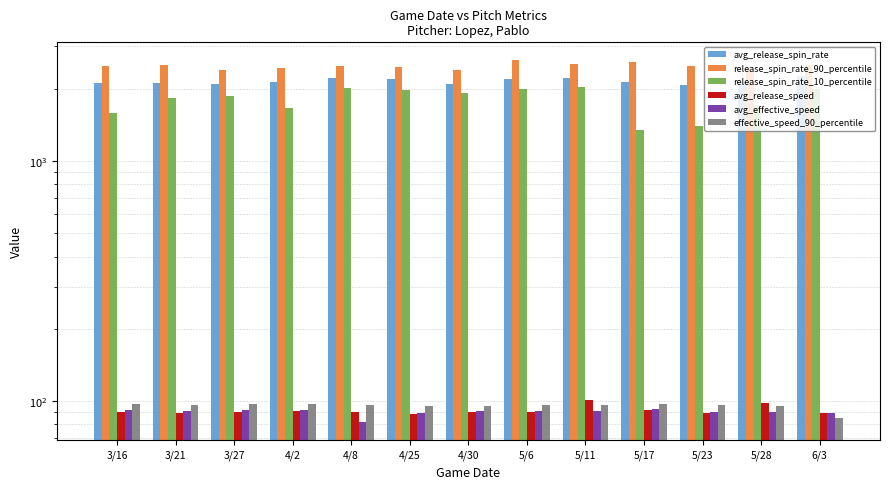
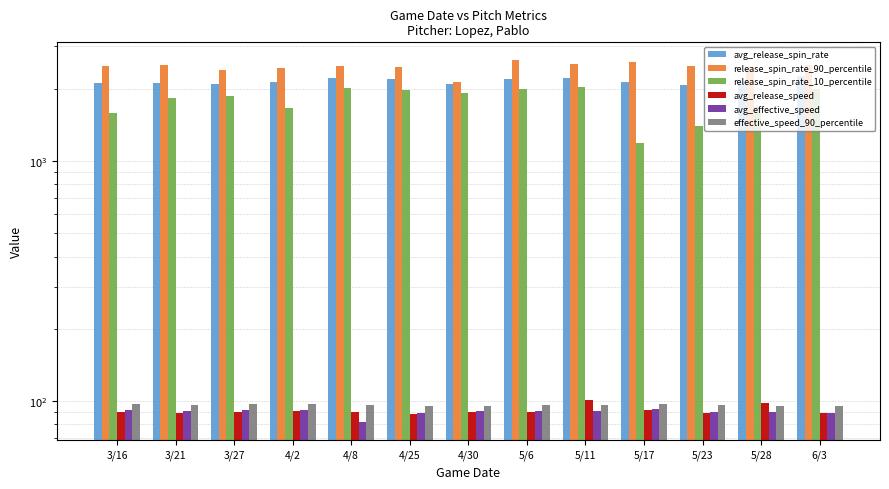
release_spin_rate_90_percentile, 4/30: 2400 -> 2100
release_spin_rate_10_percentile, 5/17: 1300 -> 1200
effective_speed_90_percentile, 6/3: 85 -> 96
